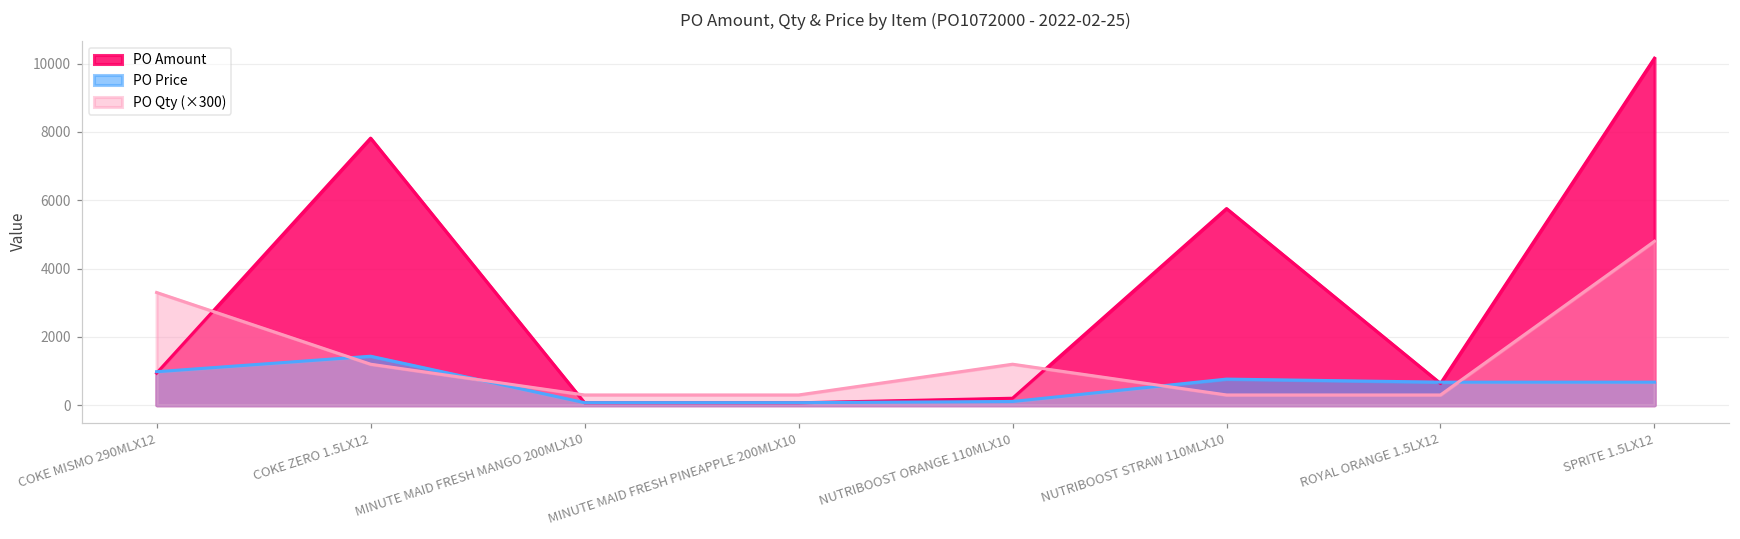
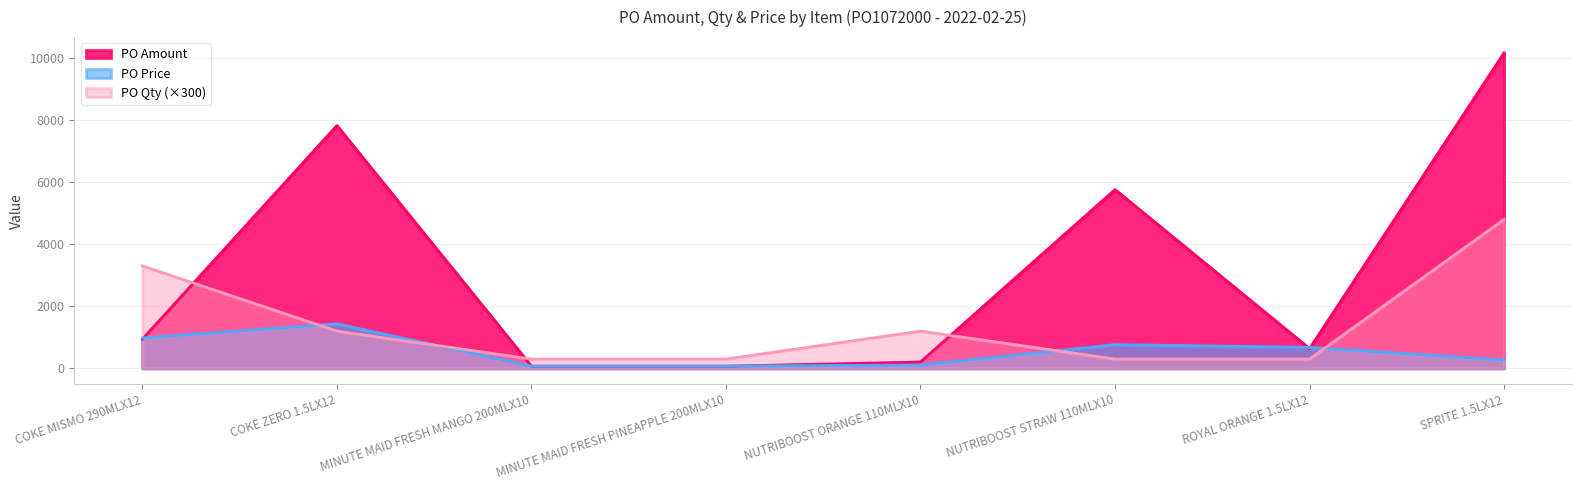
PO Price, SPRITE 1.5LX12: 700 -> 300
